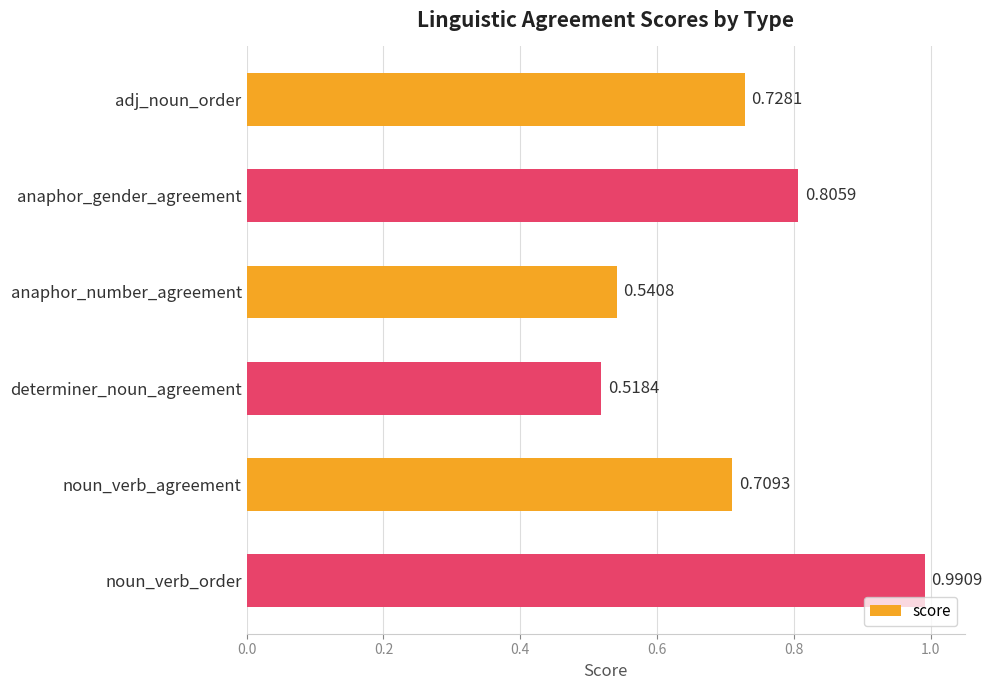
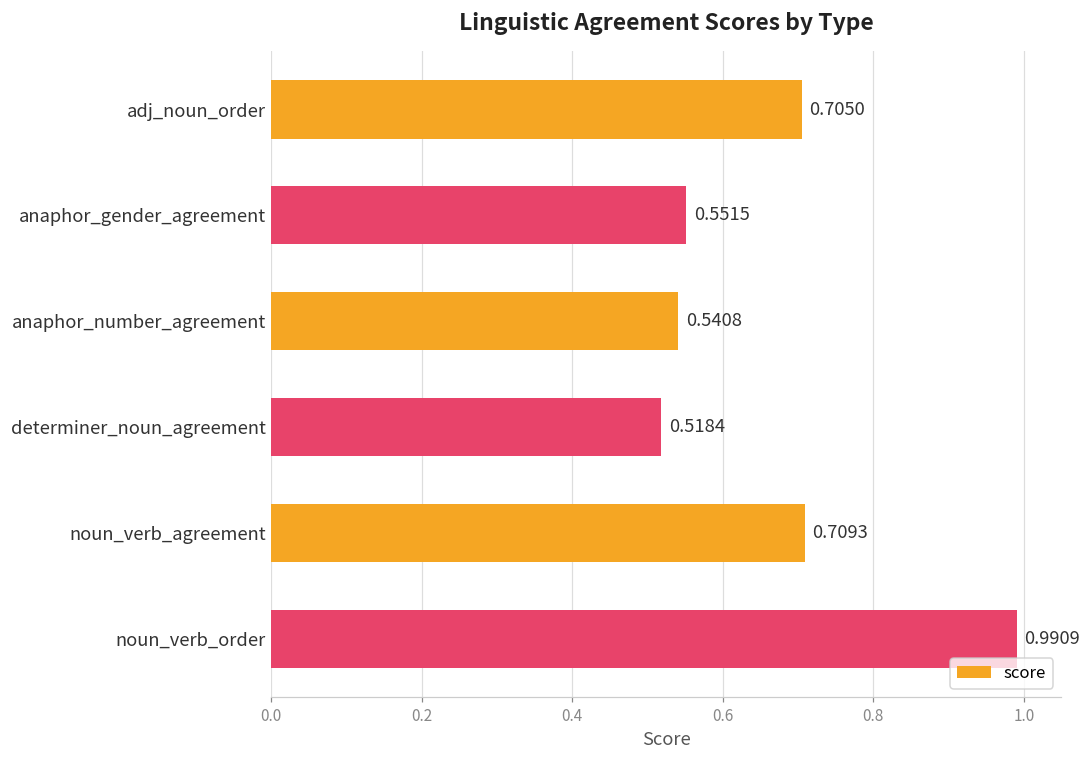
adj_noun_order: 0.7281 -> 0.7050
anaphor_gender_agreement: 0.8059 -> 0.5515
